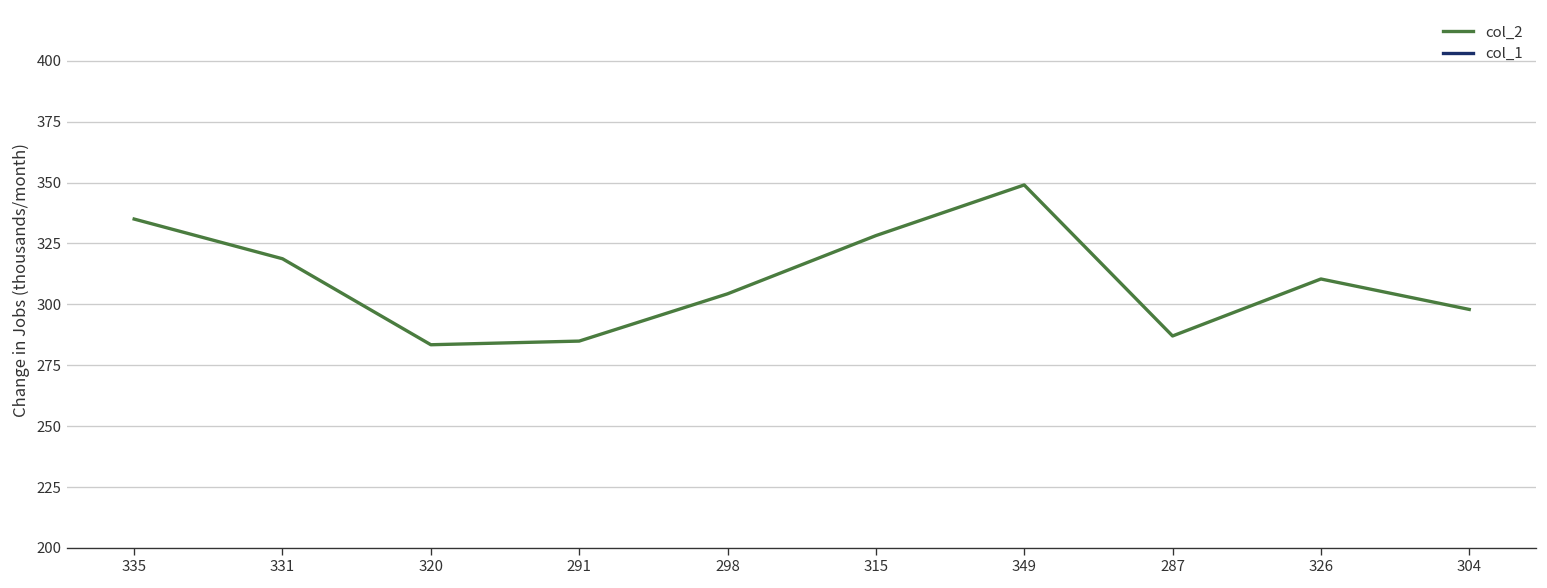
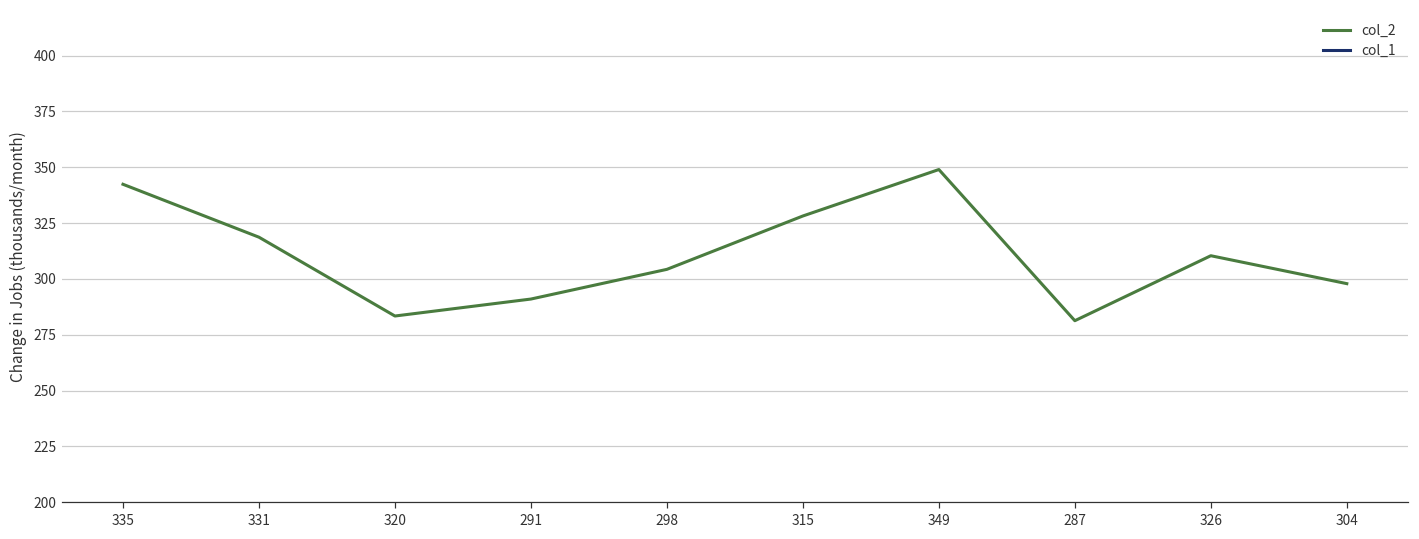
col_2, 335: 335 -> 342
col_2, 291: 285 -> 291
col_2, 287: 287 -> 281
